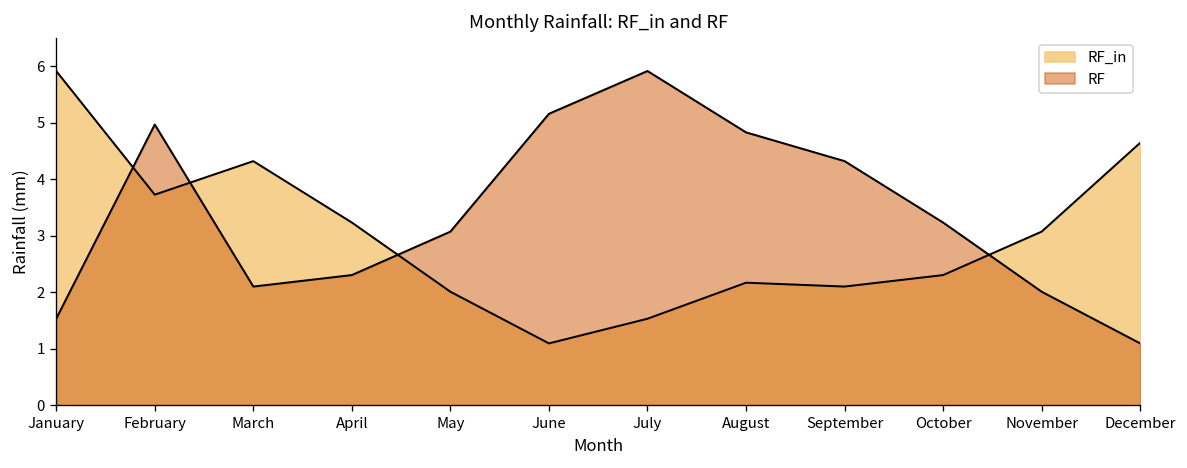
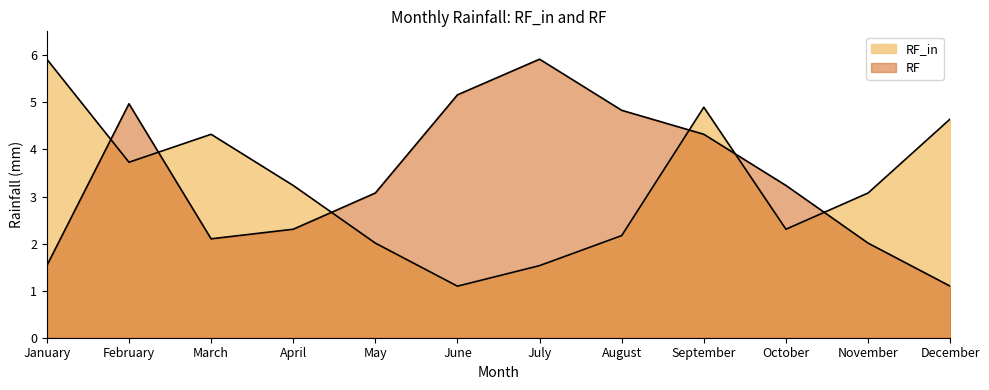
RF_in, September: 2.1 -> 4.9
